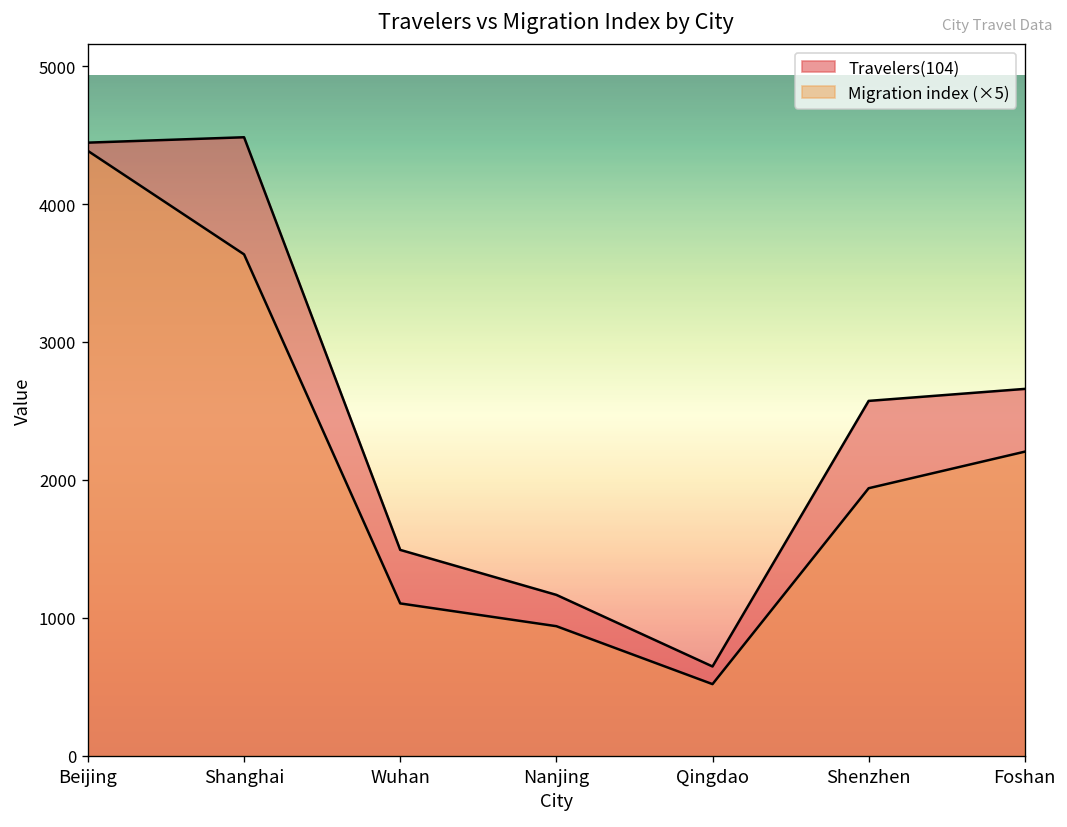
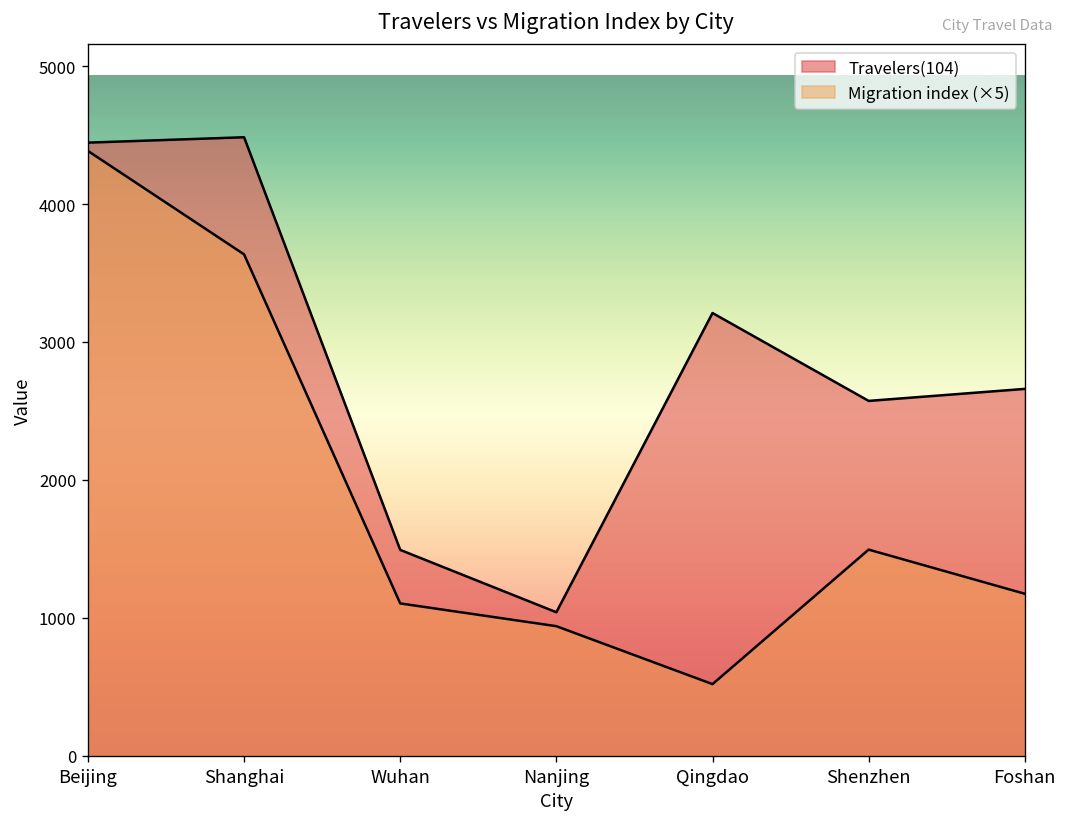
Travelers(104), Nanjing: 1170 -> 1040
Travelers(104), Qingdao: 650 -> 3210
Migration index (×5), Shenzhen: 1940 -> 1500
Migration index (×5), Foshan: 2210 -> 1180
